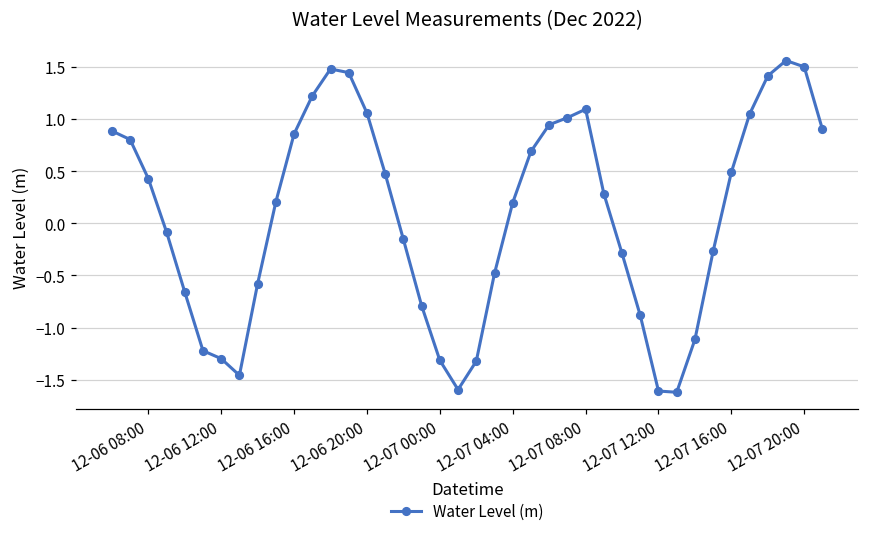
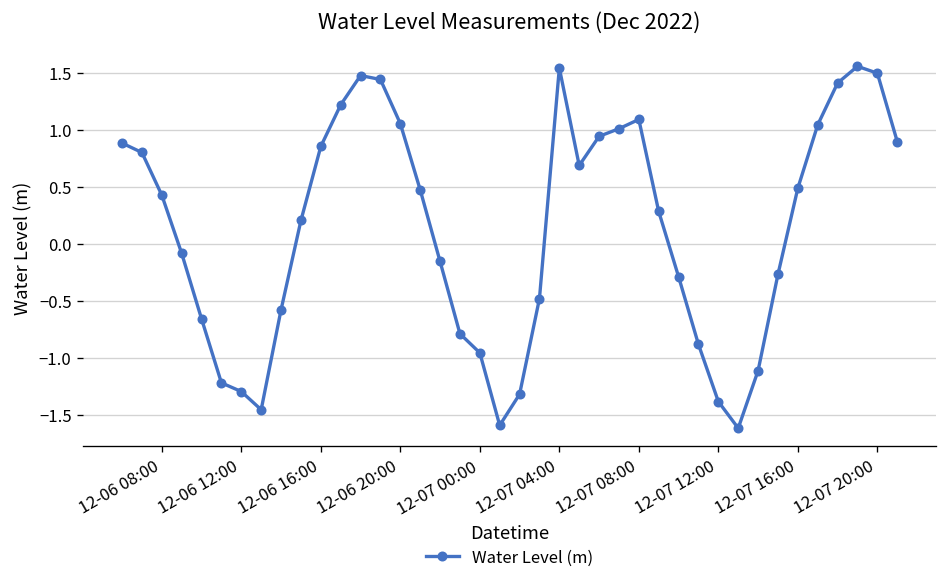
12-07 00:00: -1.3 -> -1.0
12-07 04:00: 0.2 -> 1.5
12-07 12:00: -1.6 -> -1.4
